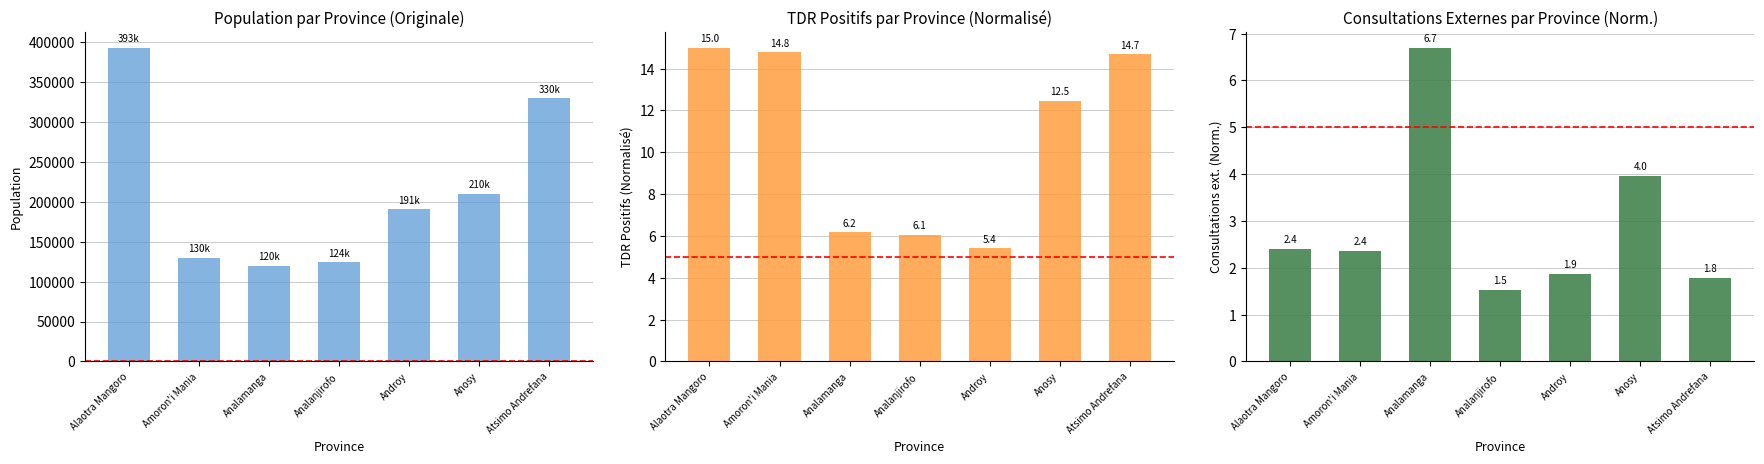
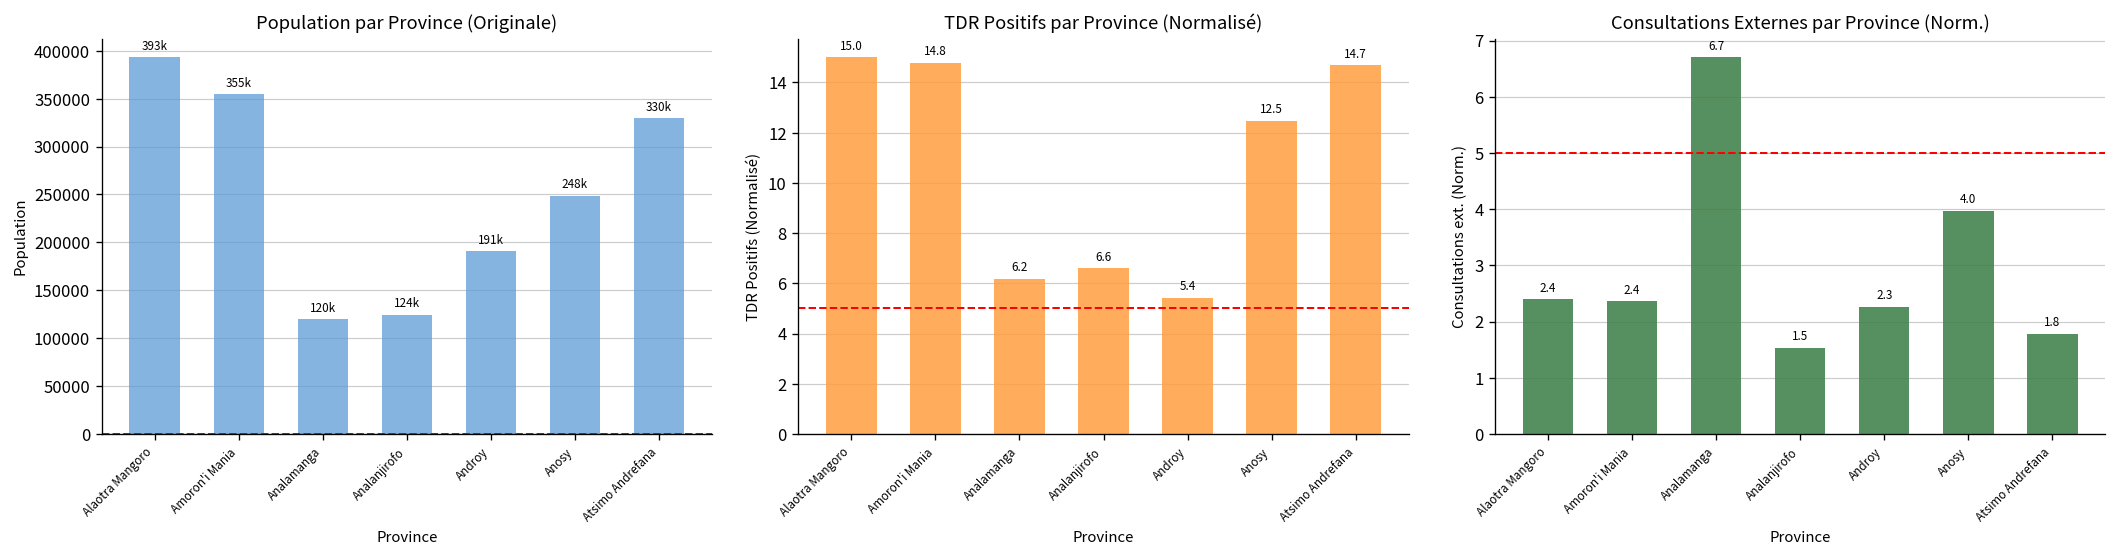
Population par Province (Originale), Amoron'i Mania: 130k -> 355k
Population par Province (Originale), Anosy: 210k -> 248k
TDR Positifs par Province (Normalisé), Analanjirofo: 6.1 -> 6.6
Consultations Externes par Province (Norm.), Androy: 1.9 -> 2.3
